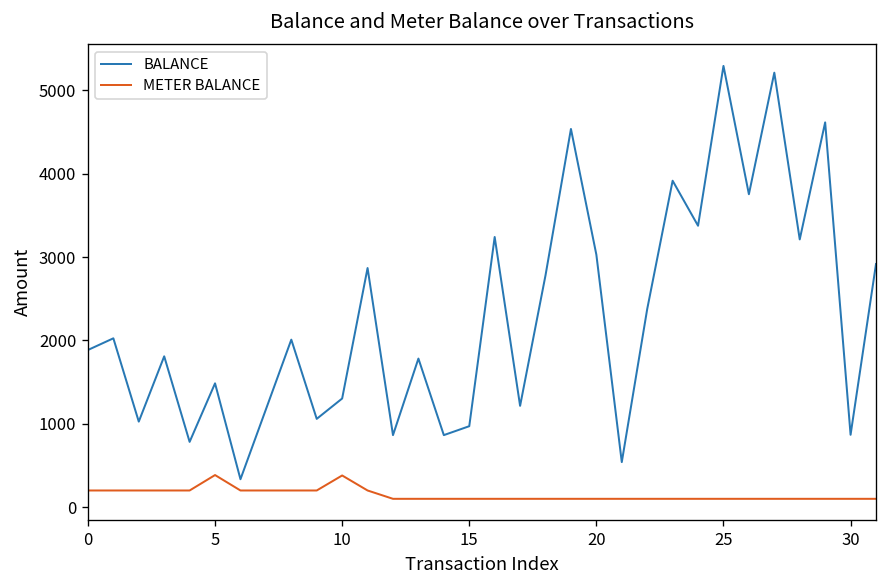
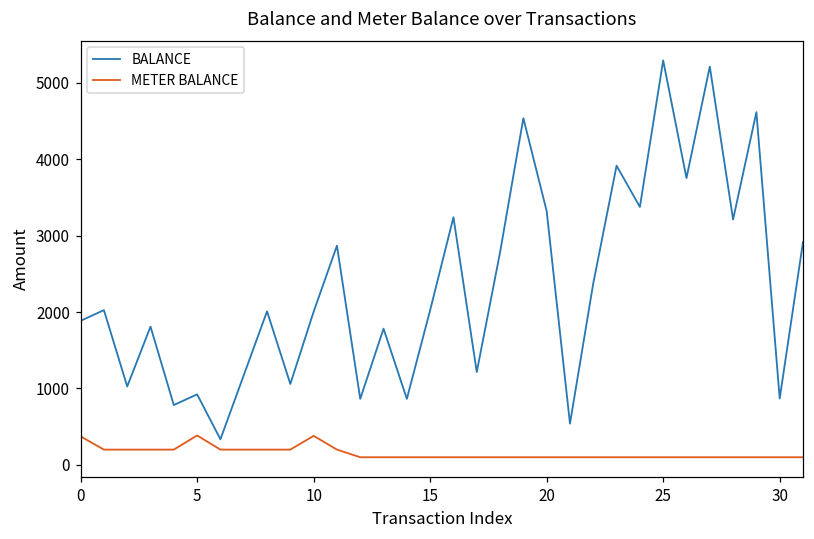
METER BALANCE, 0: 200 -> 400
BALANCE, 5: 1500 -> 900
BALANCE, 10: 1300 -> 2000
BALANCE, 15: 1000 -> 2000
BALANCE, 20: 3000 -> 3300
